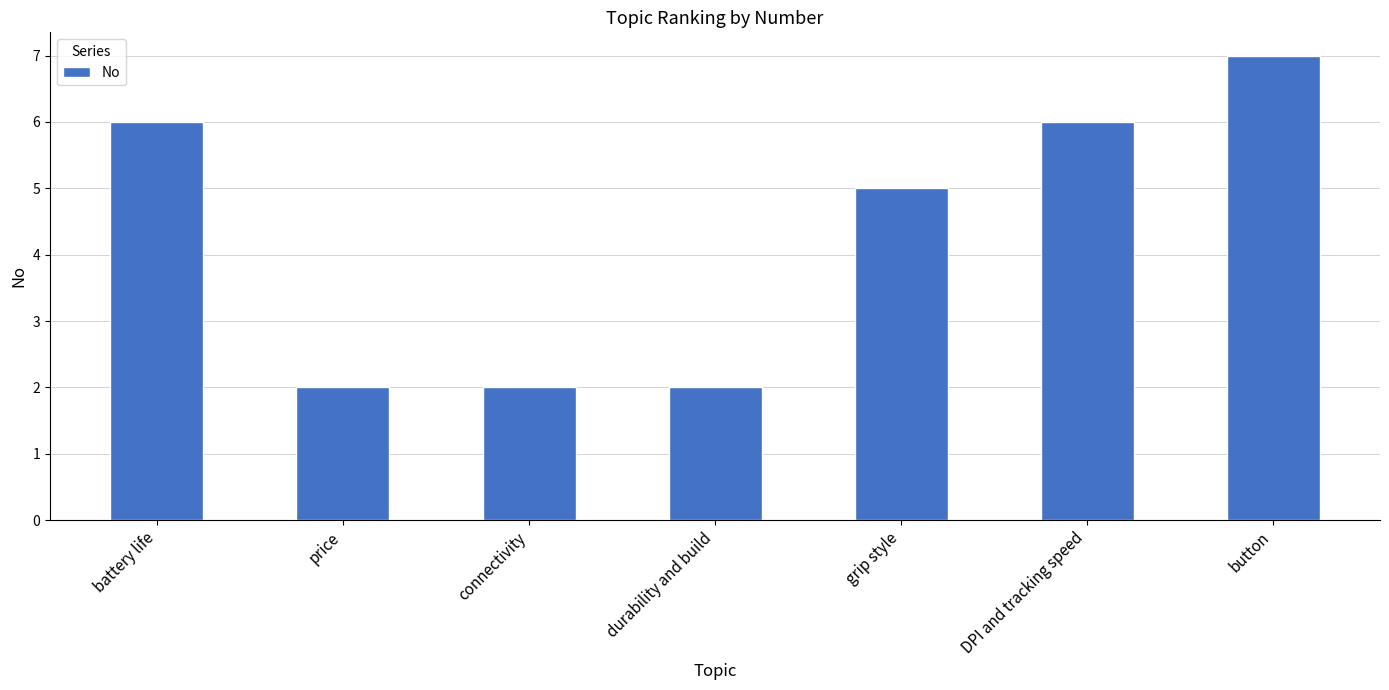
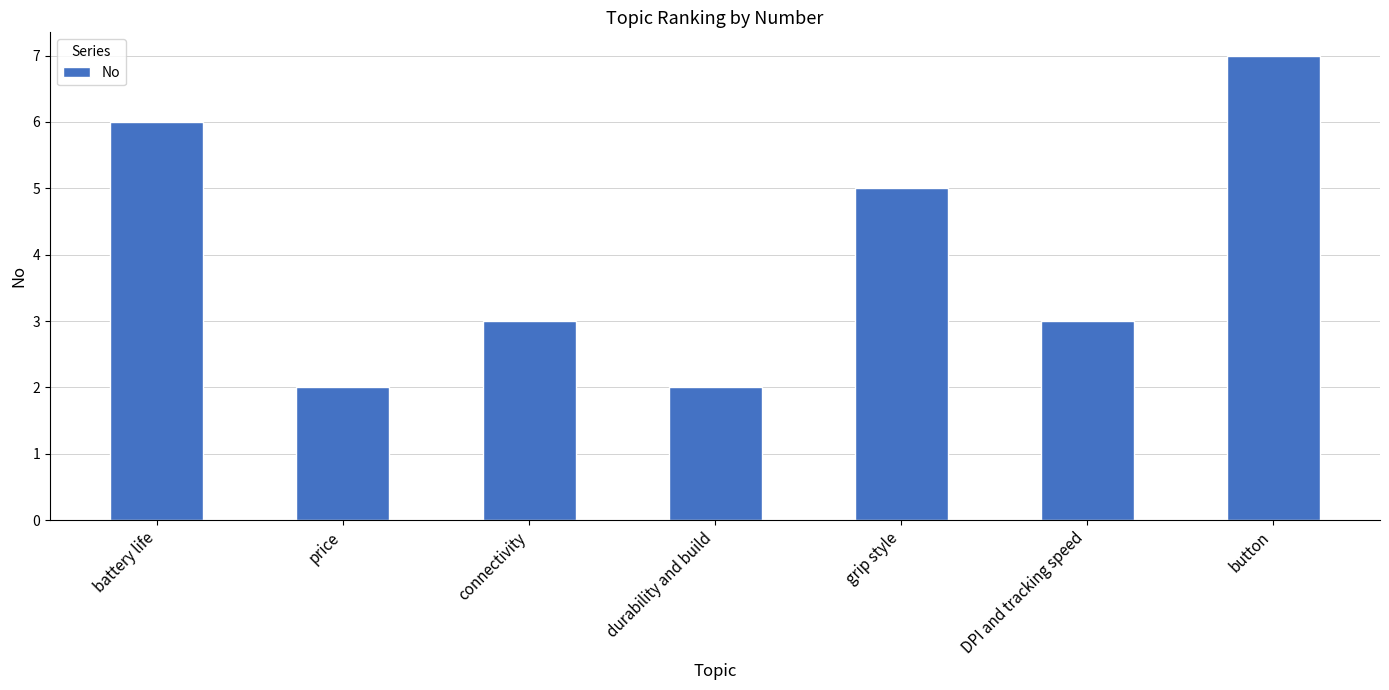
connectivity: 2 -> 3
DPI and tracking speed: 6 -> 3
